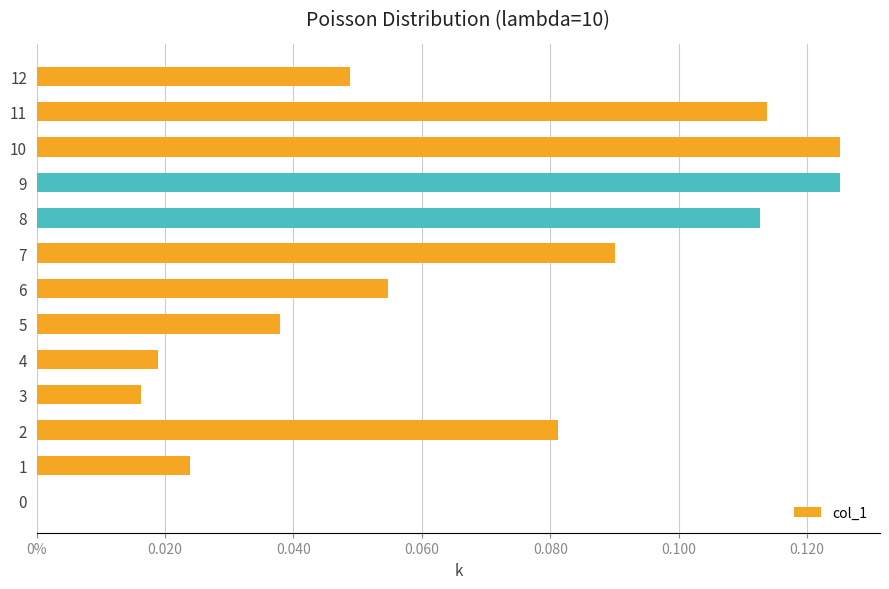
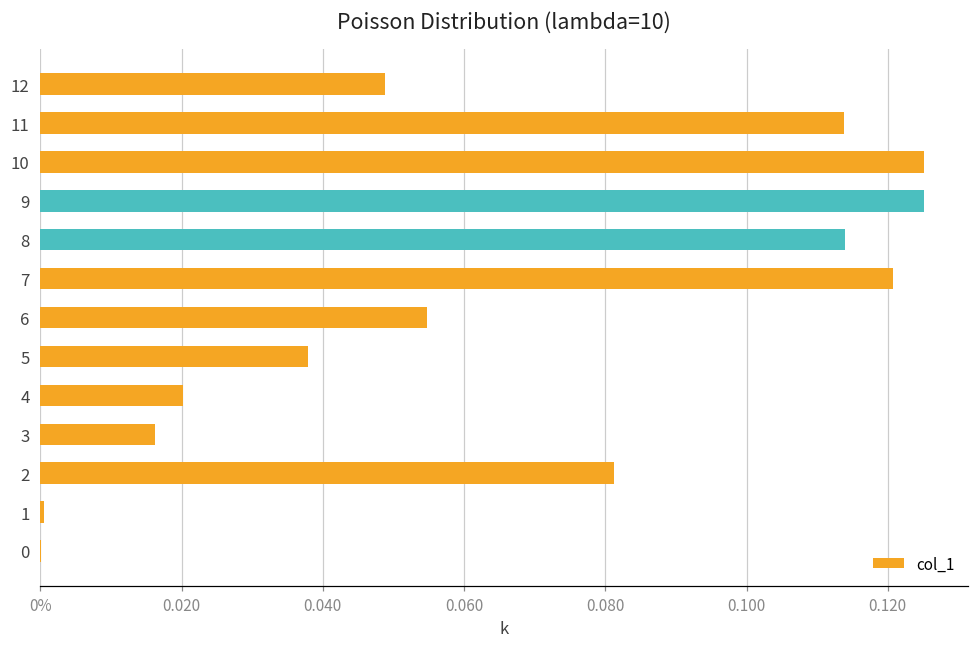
8: 0.113 -> 0.114
7: 0.090 -> 0.121
4: 0.019 -> 0.020
1: 0.024 -> 0.000
